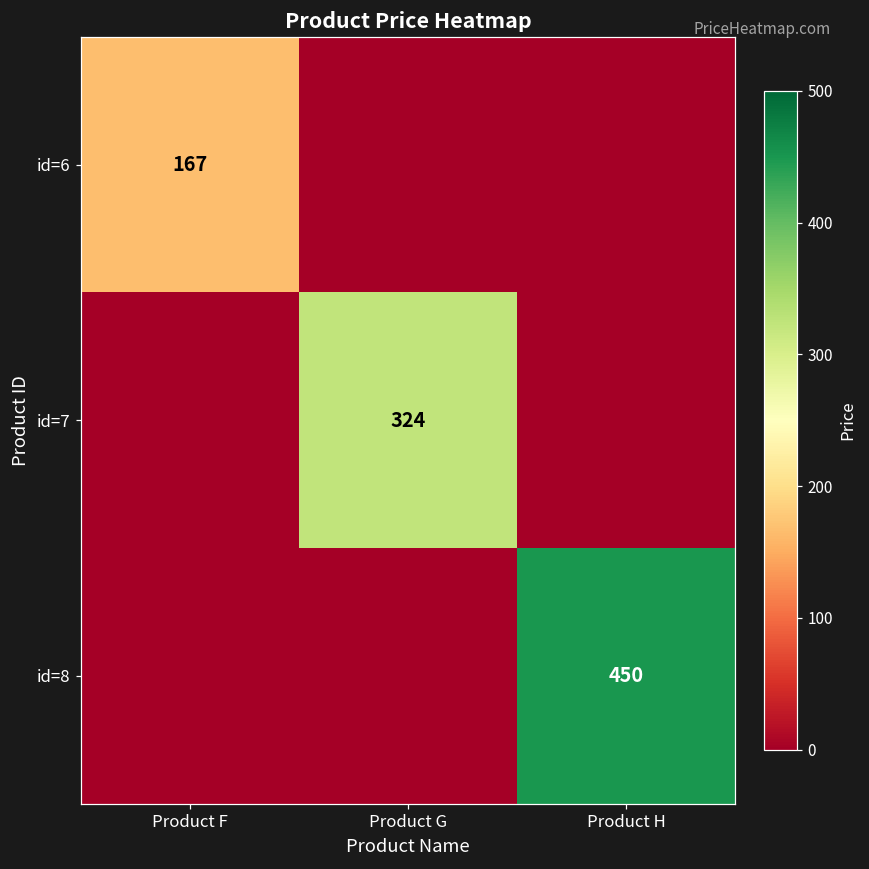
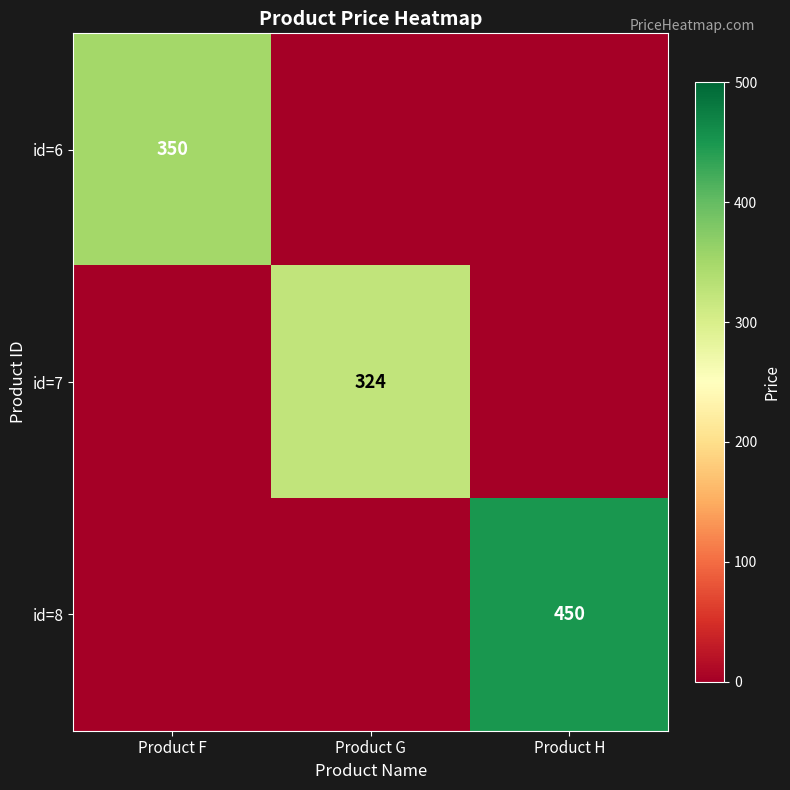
id=6, Product F: 167 -> 350
